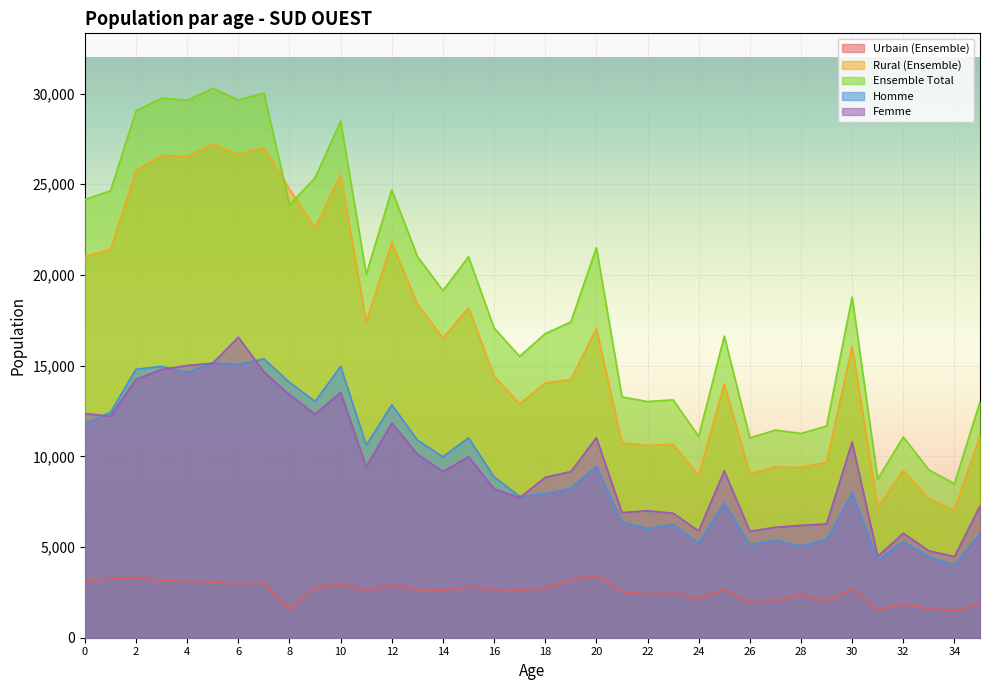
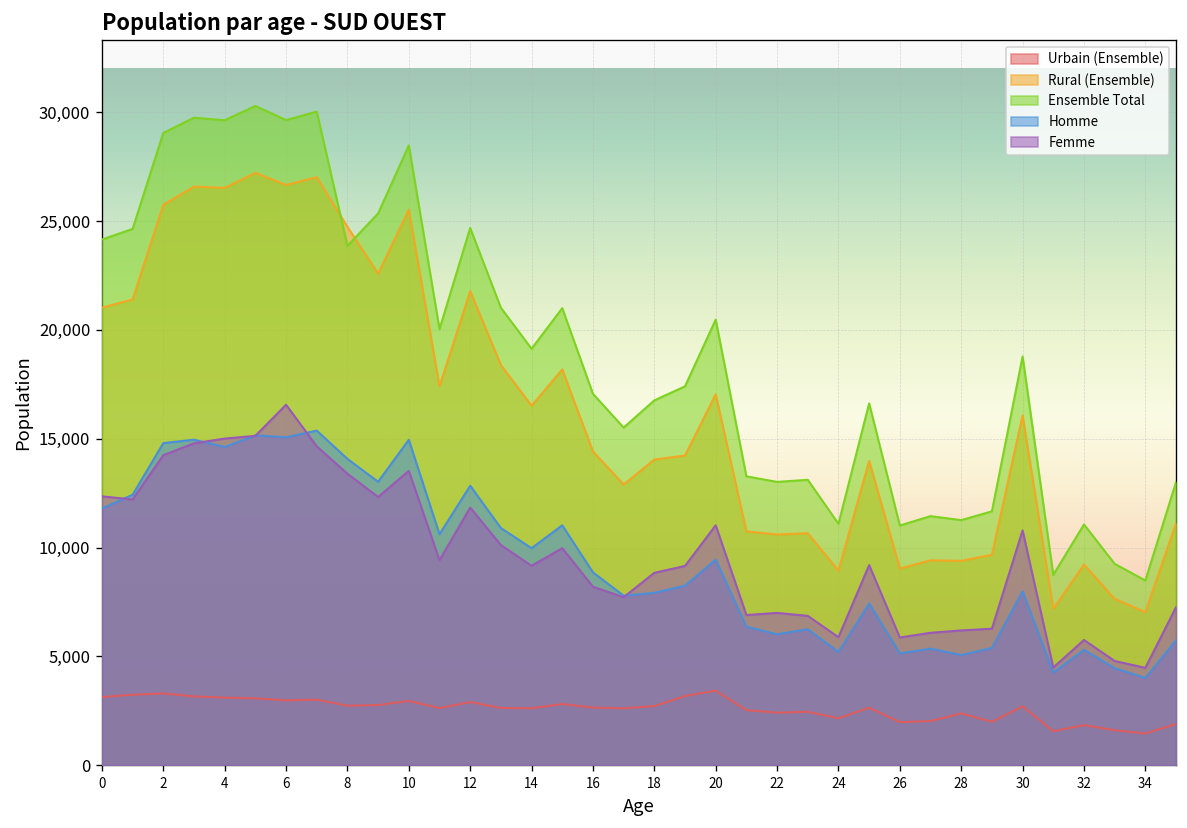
Urbain (Ensemble), 8: 1,600 -> 2,700
Ensemble Total, 20: 21,500 -> 20,500
